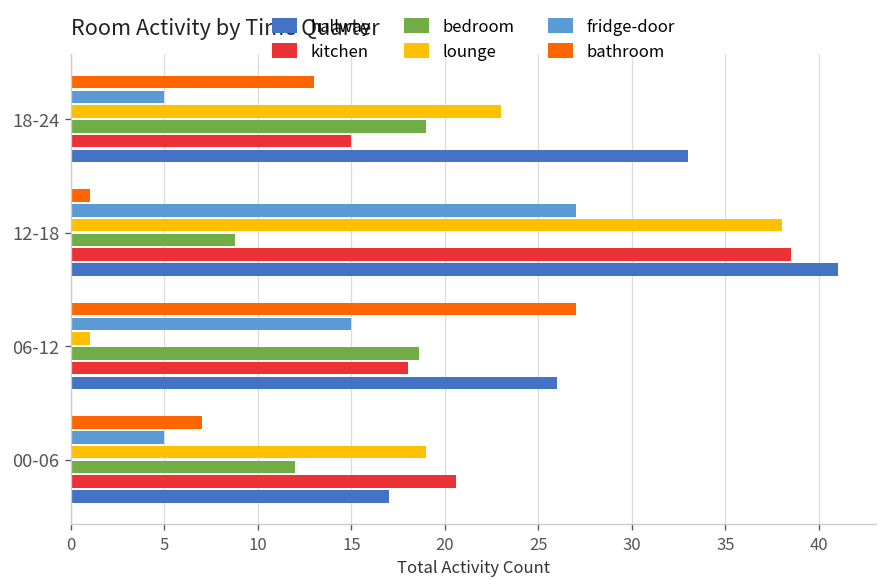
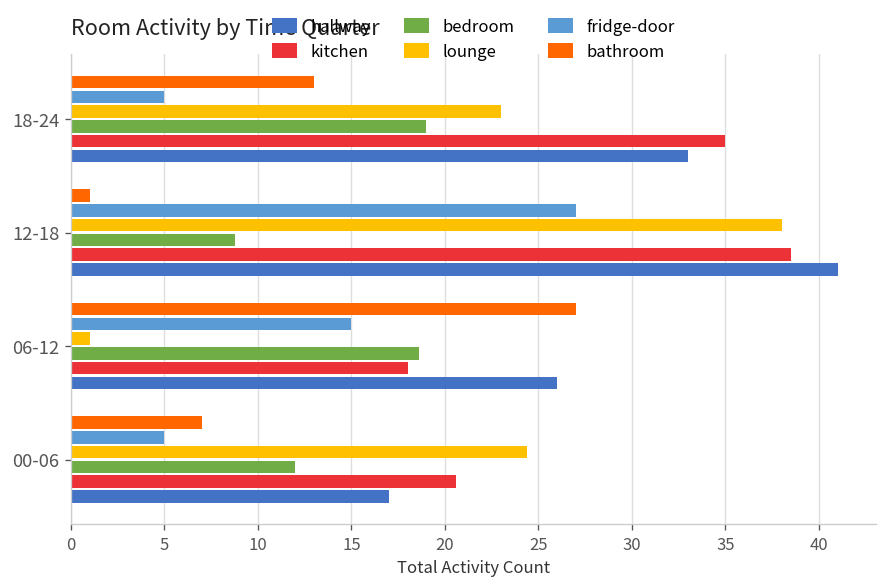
kitchen, 18-24: 15 -> 35
lounge, 00-06: 19.0 -> 24.4
